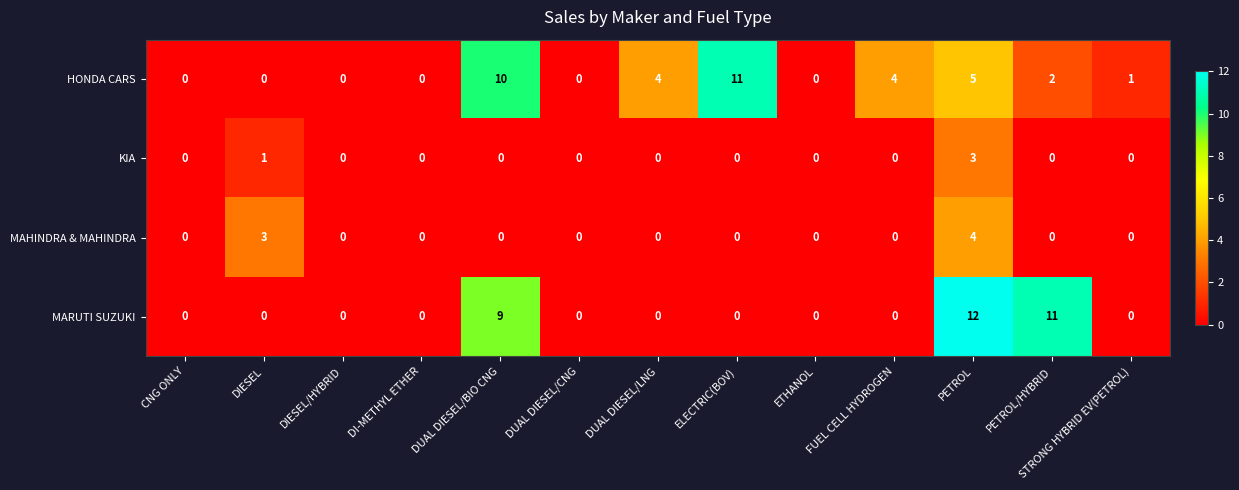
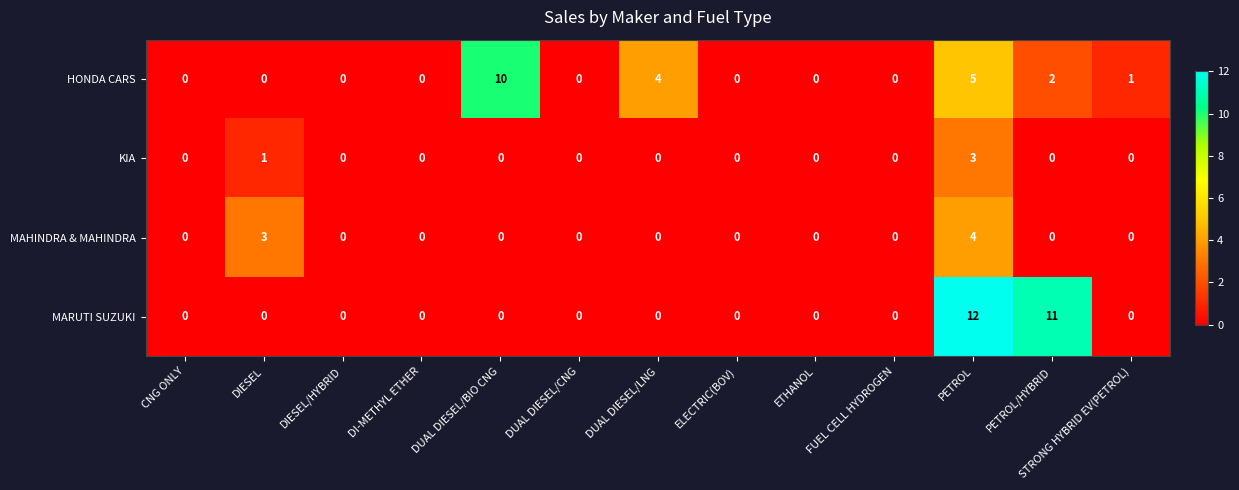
HONDA CARS, ELECTRIC(BOV): 11 -> 0
HONDA CARS, FUEL CELL HYDROGEN: 4 -> 0
MARUTI SUZUKI, DUAL DIESEL/BIO CNG: 9 -> 0
